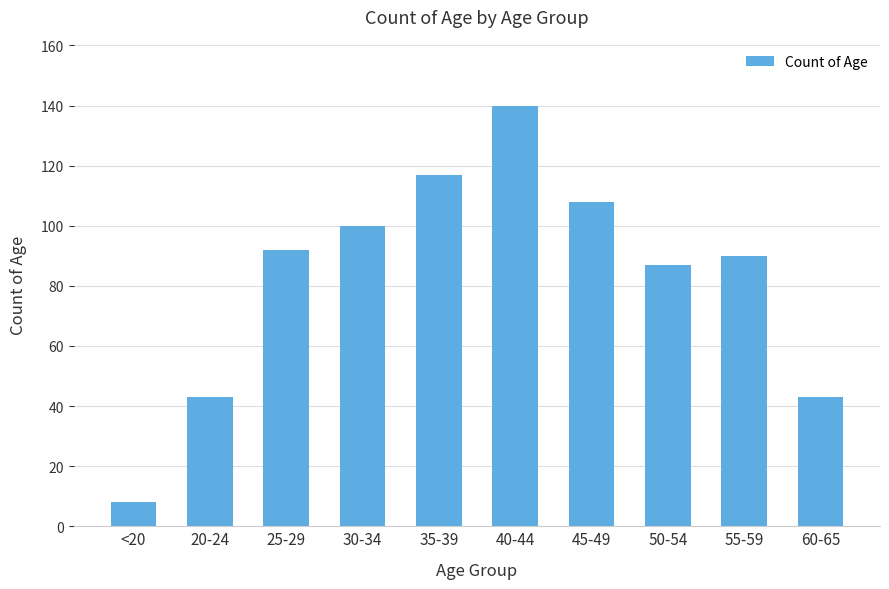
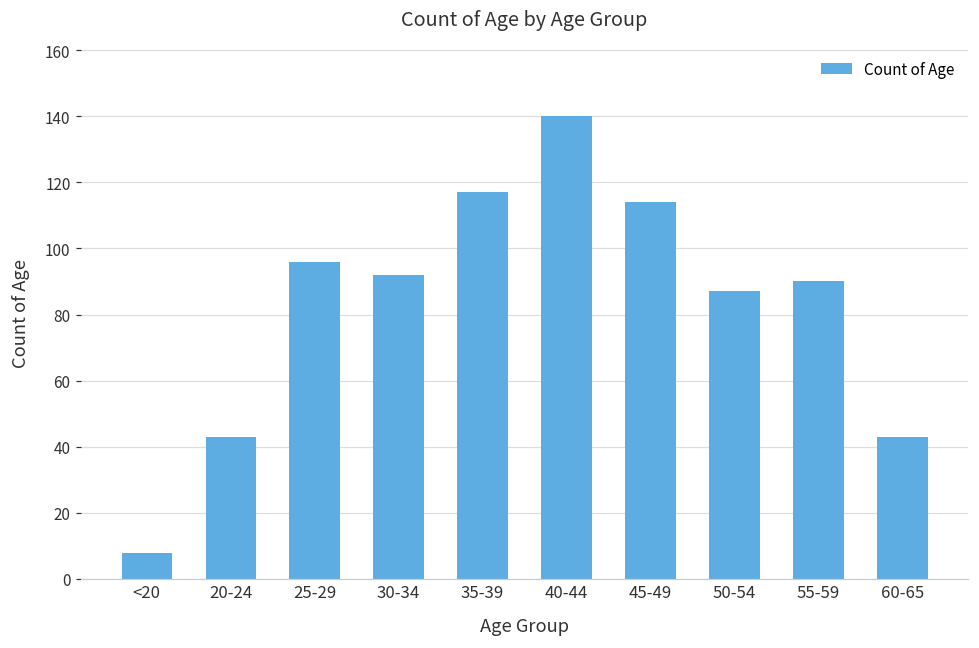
25-29: 92 -> 96
30-34: 100 -> 92
45-49: 108 -> 114
